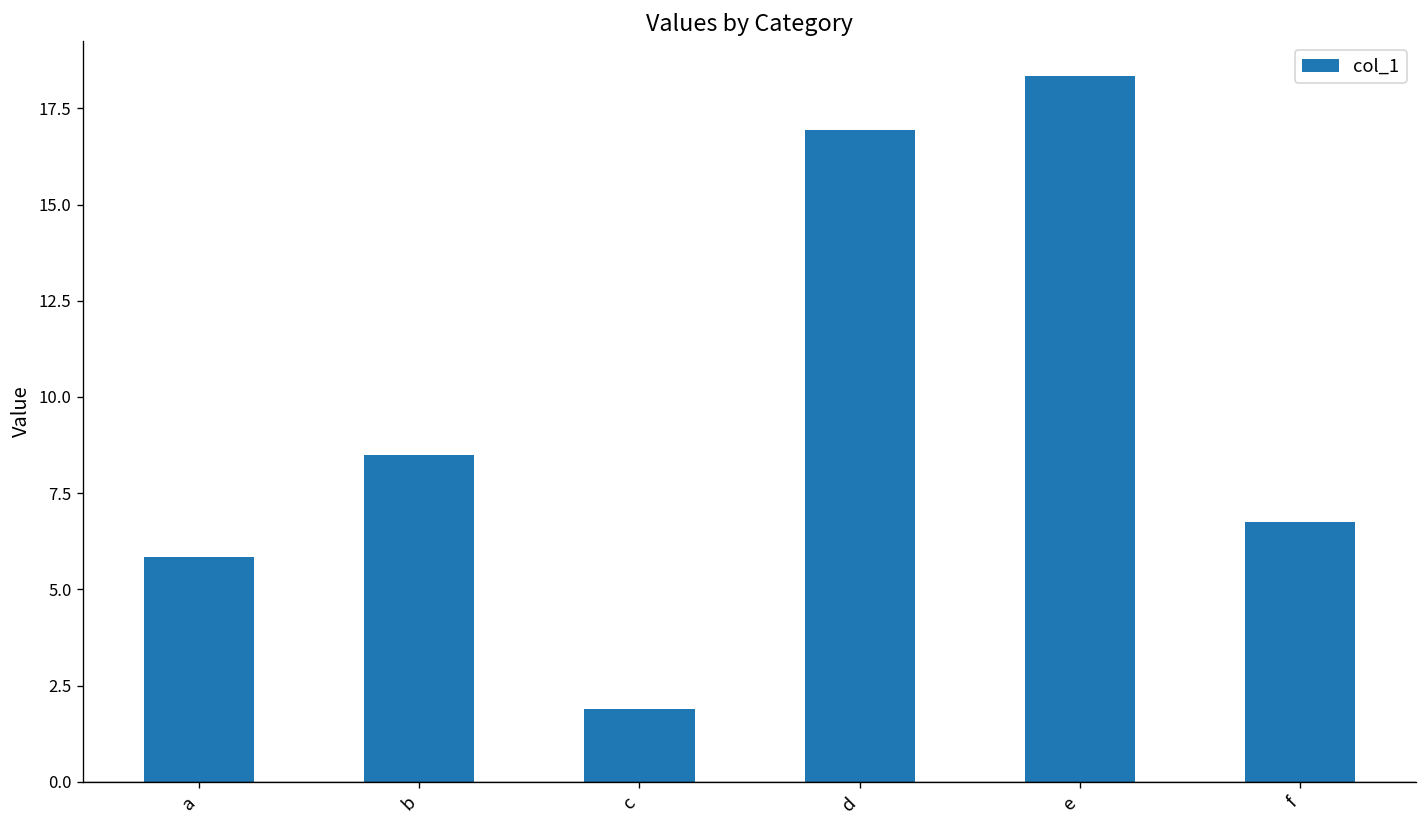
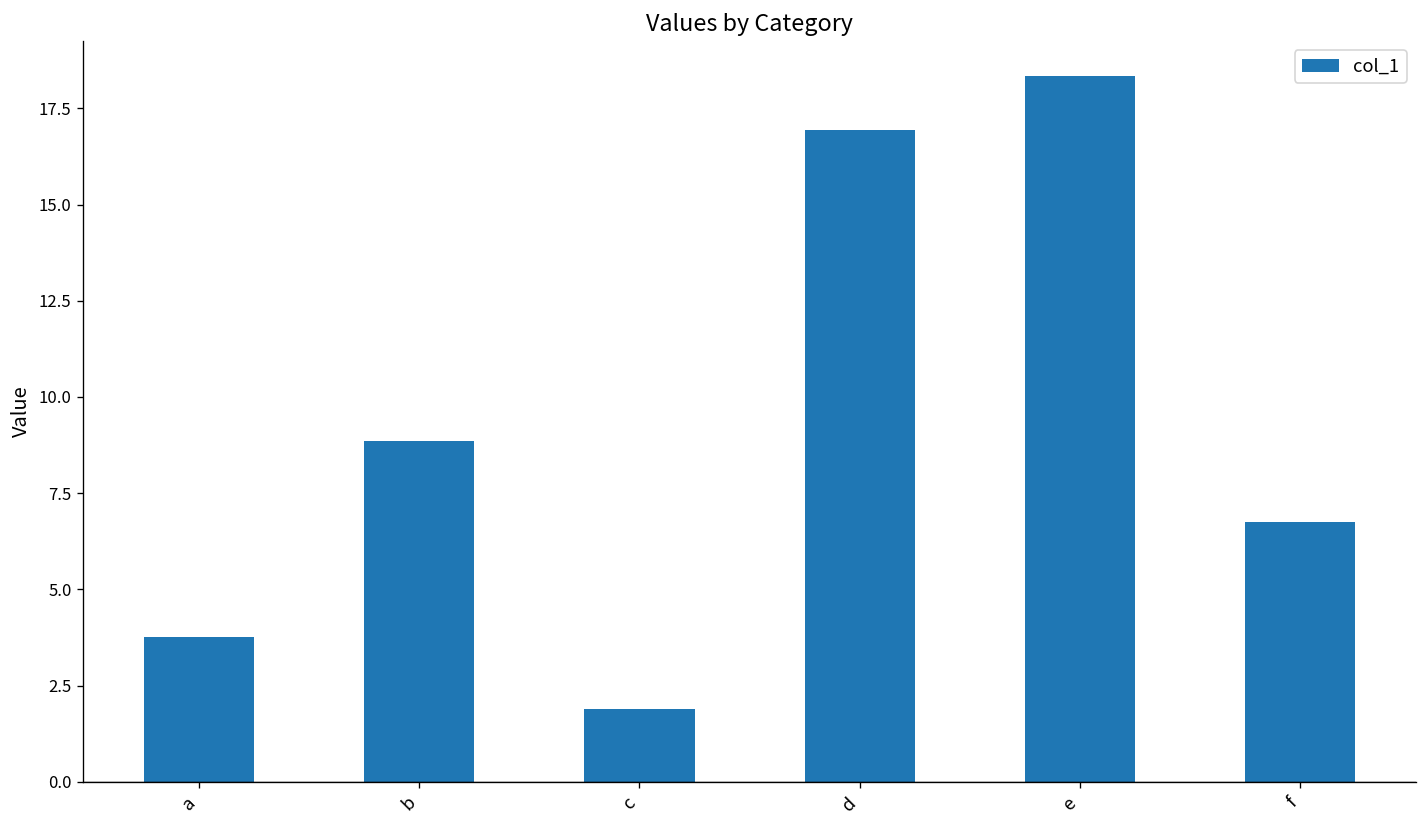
a: 5.8 -> 3.8
b: 8.5 -> 8.8
